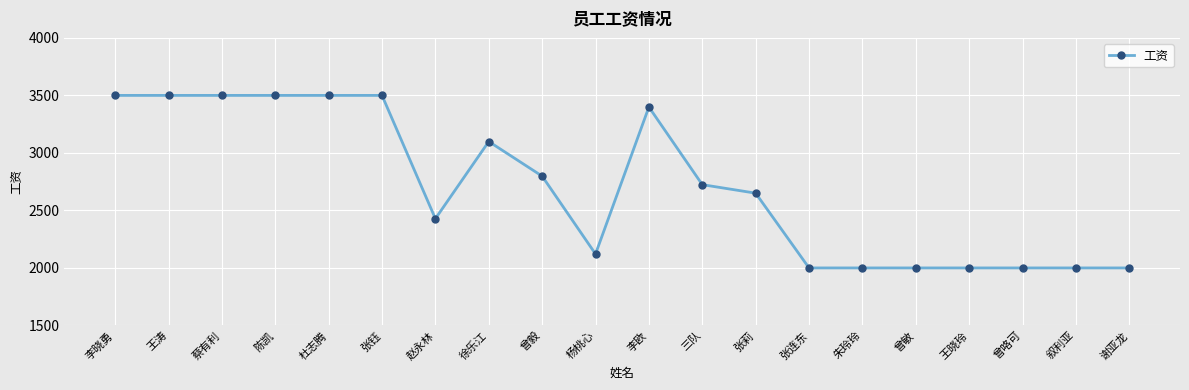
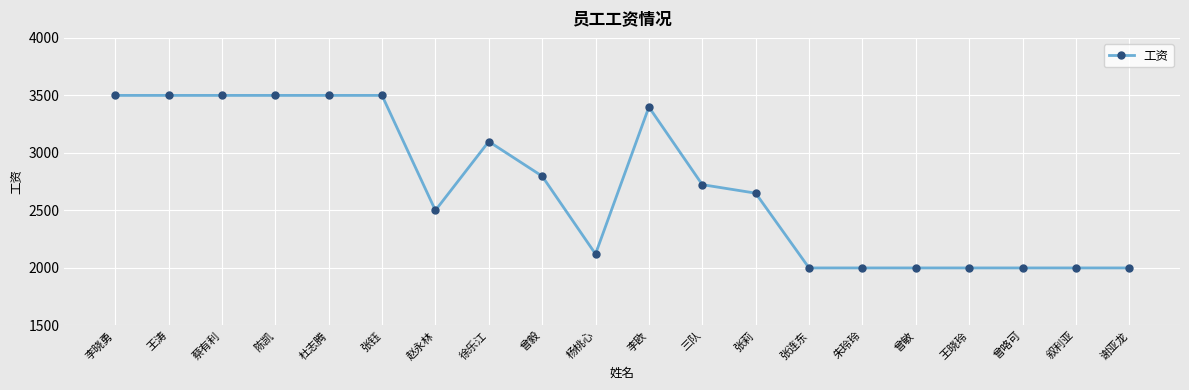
赵永林: 2430 -> 2500
